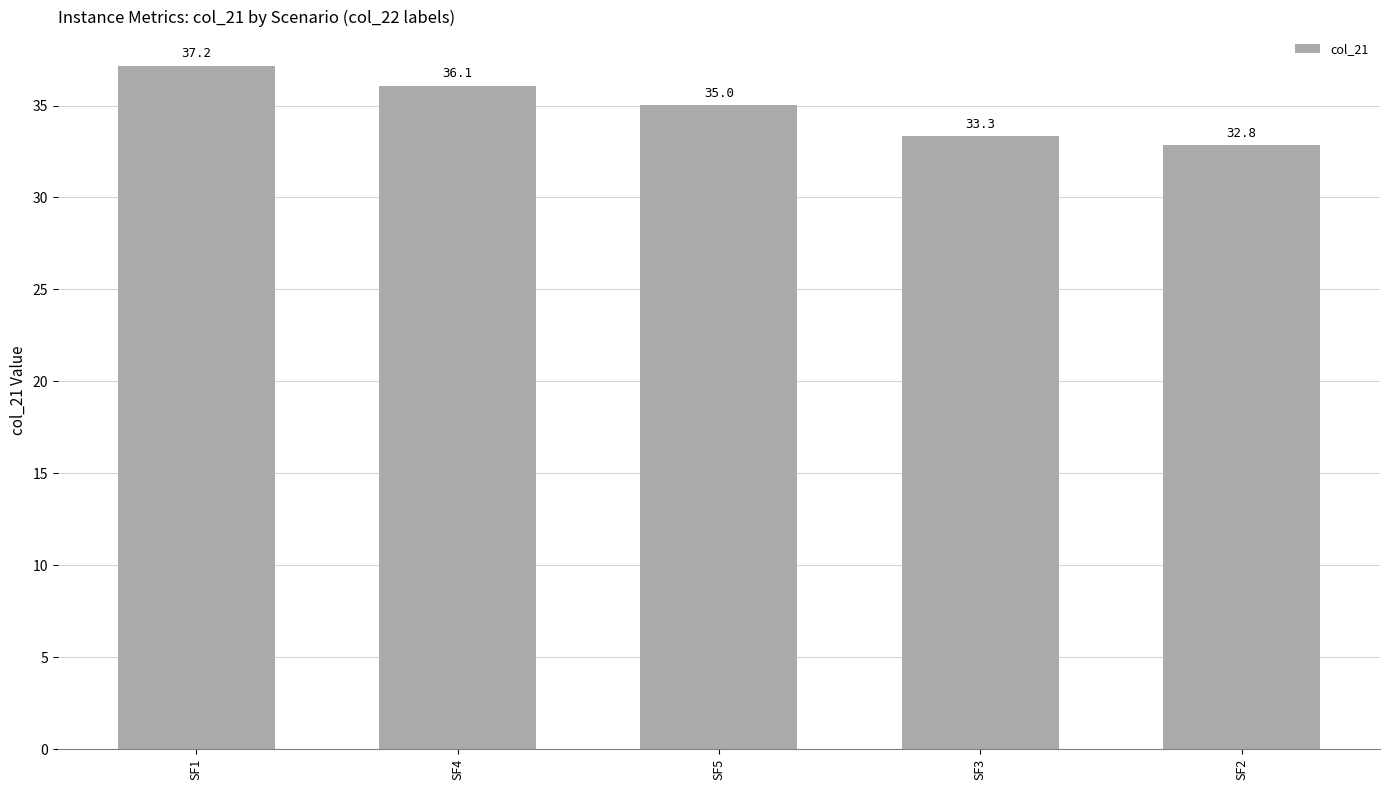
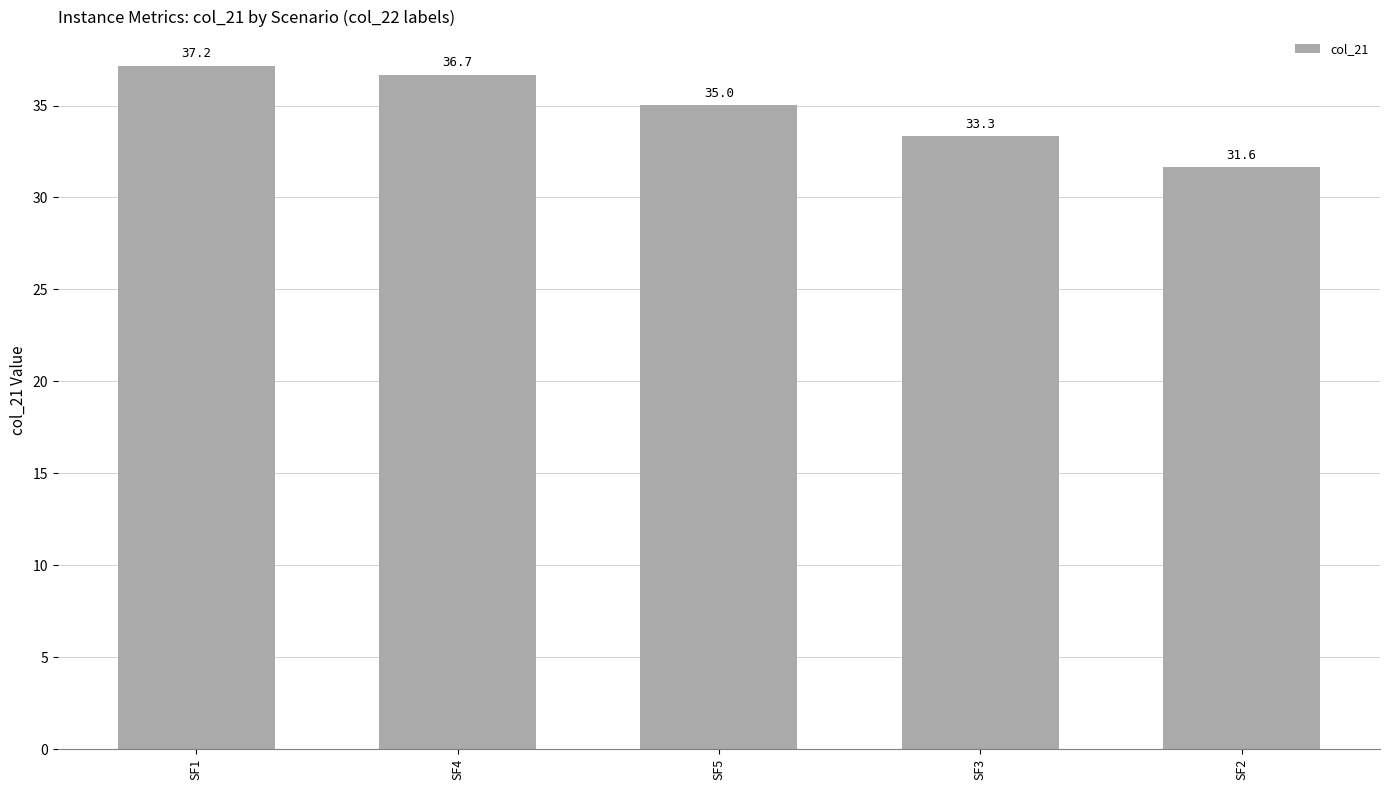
SF4: 36.1 -> 36.7
SF2: 32.8 -> 31.6
